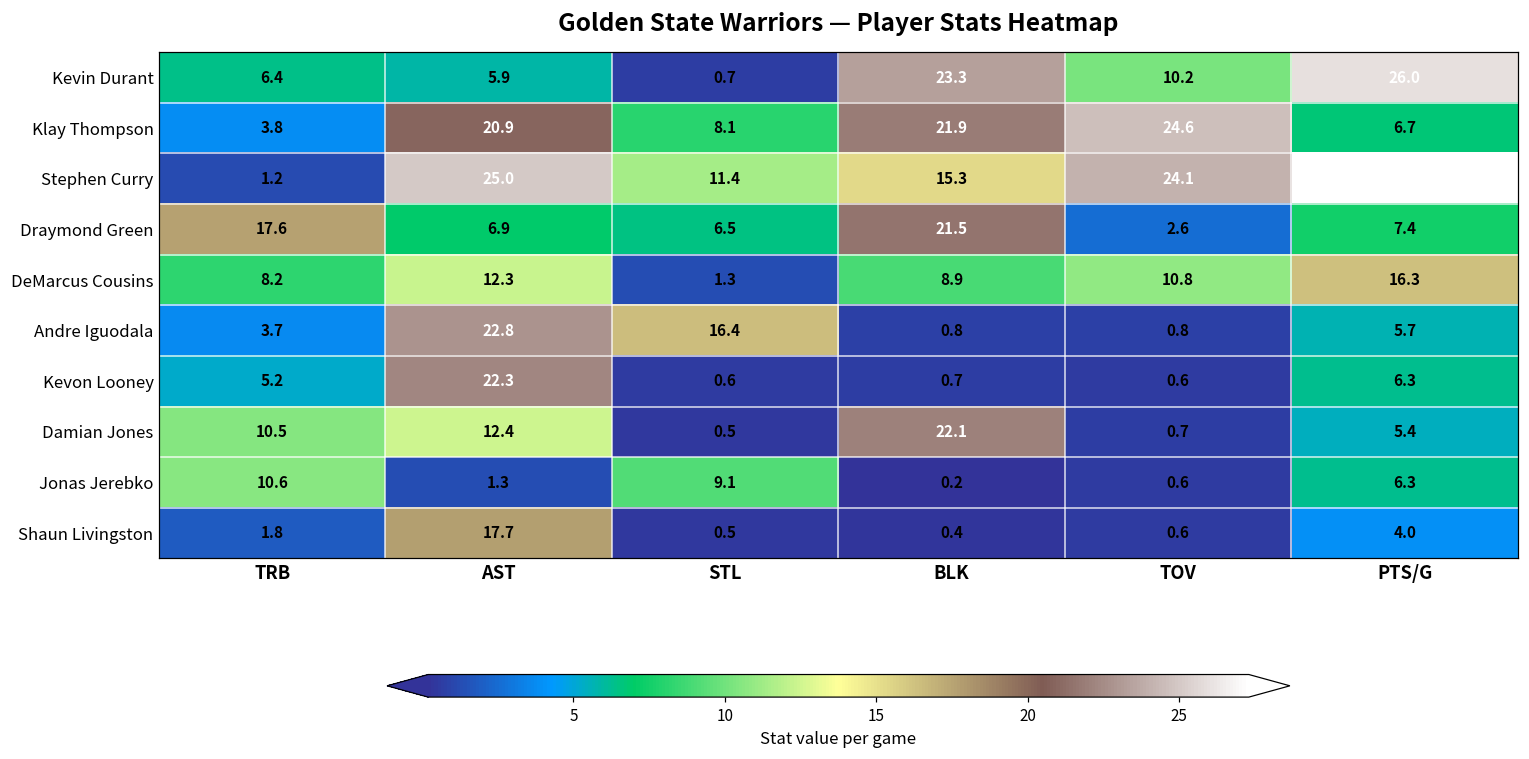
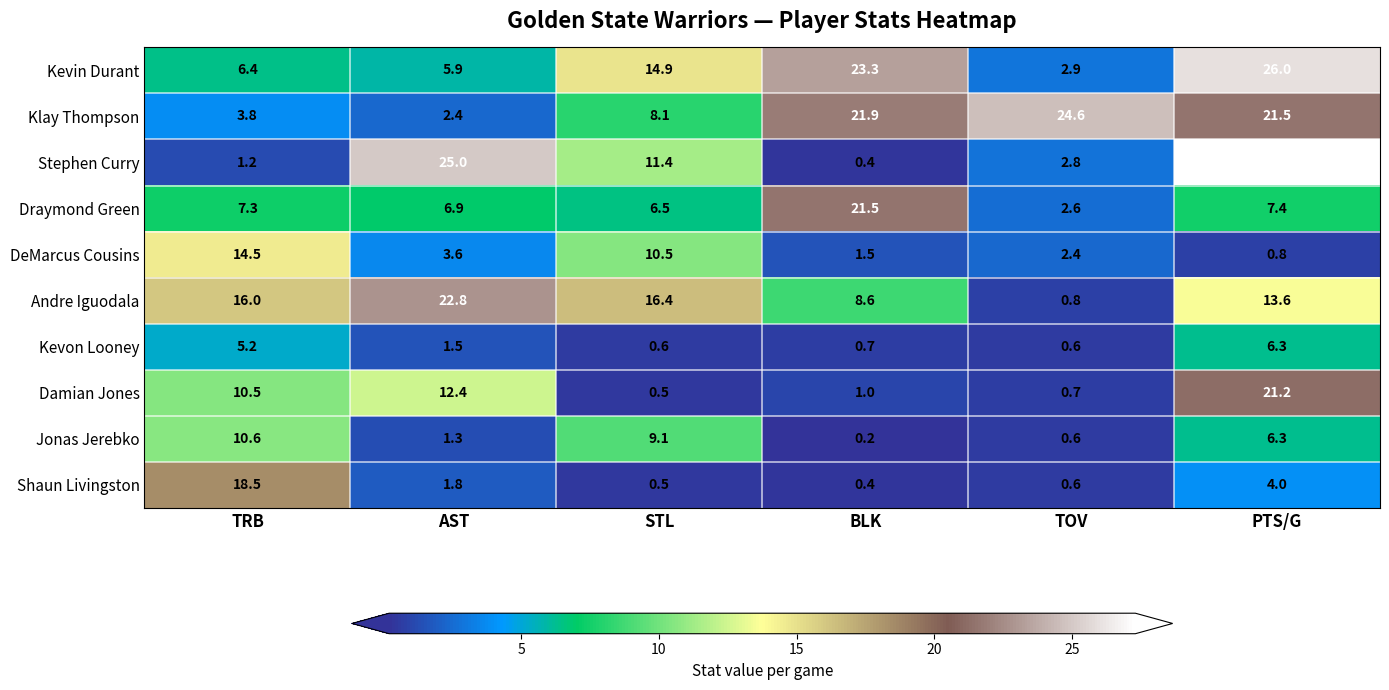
Kevin Durant, STL: 0.7 -> 14.9
Kevin Durant, TOV: 10.2 -> 2.9
Klay Thompson, AST: 20.9 -> 2.4
Klay Thompson, PTS/G: 6.7 -> 21.5
Stephen Curry, BLK: 15.3 -> 0.4
Stephen Curry, TOV: 24.1 -> 2.8
Draymond Green, TRB: 17.6 -> 7.3
DeMarcus Cousins, TRB: 8.2 -> 14.5
DeMarcus Cousins, AST: 12.3 -> 3.6
DeMarcus Cousins, STL: 1.3 -> 10.5
DeMarcus Cousins, BLK: 8.9 -> 1.5
DeMarcus Cousins, TOV: 10.8 -> 2.4
DeMarcus Cousins, PTS/G: 16.3 -> 0.8
Andre Iguodala, TRB: 3.7 -> 16.0
Andre Iguodala, BLK: 0.8 -> 8.6
Andre Iguodala, PTS/G: 5.7 -> 13.6
Kevon Looney, AST: 22.3 -> 1.5
Damian Jones, BLK: 22.1 -> 1.0
Damian Jones, PTS/G: 5.4 -> 21.2
Shaun Livingston, TRB: 1.8 -> 18.5
Shaun Livingston, AST: 17.7 -> 1.8
